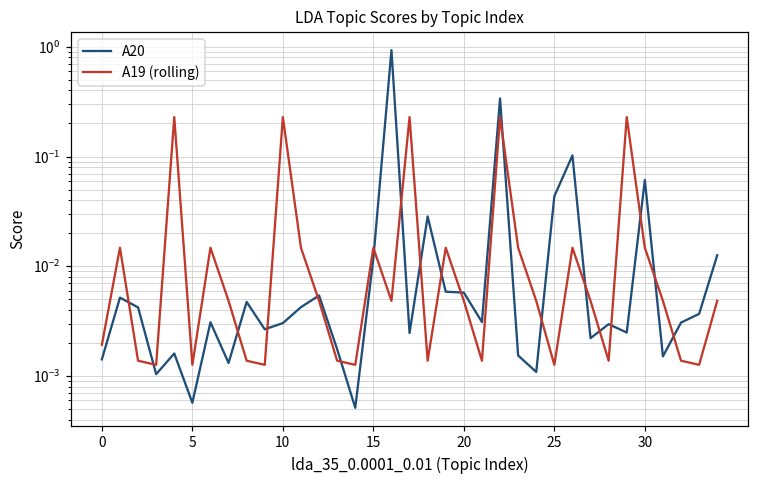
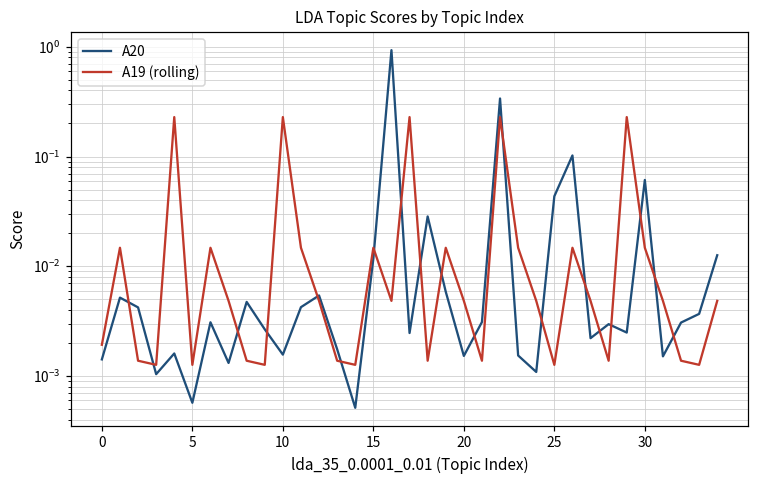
A20, 10: 0.0030 -> 0.0016
A20, 20: 0.006 -> 0.0015
